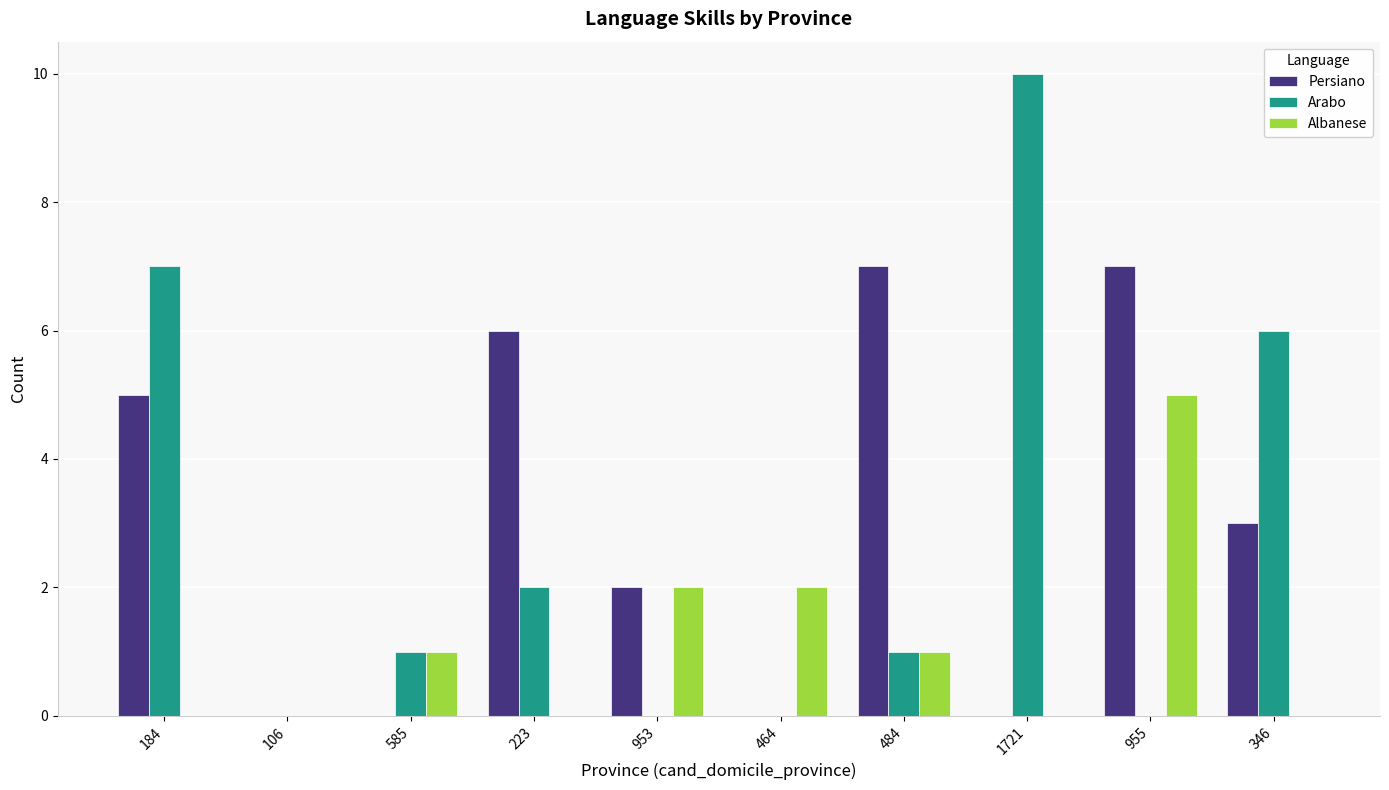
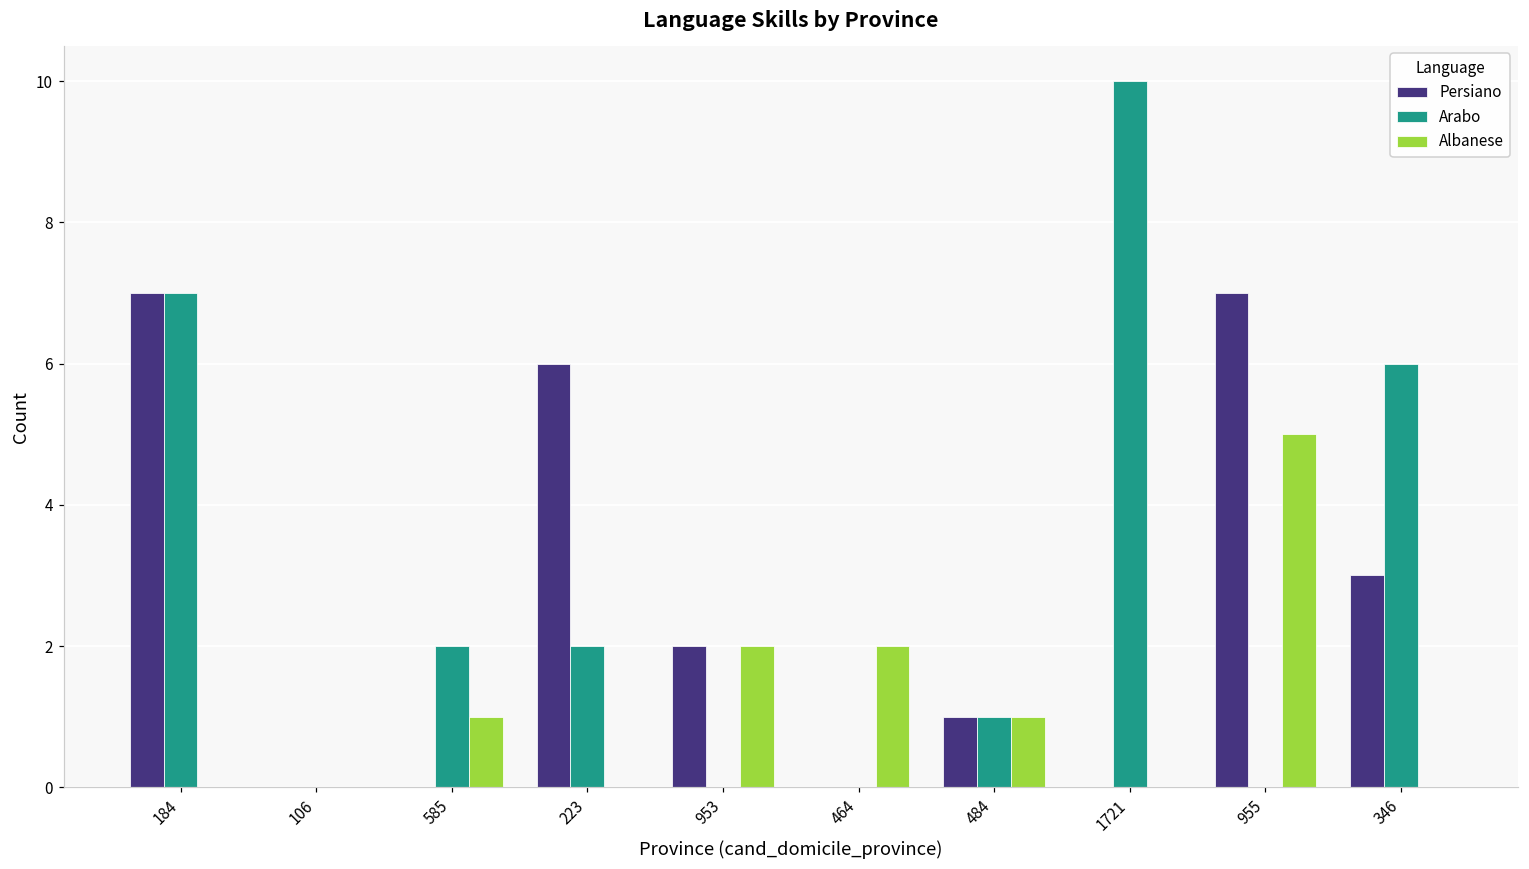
Persiano, 184: 5 -> 7
Arabo, 585: 1 -> 2
Persiano, 484: 7 -> 1
